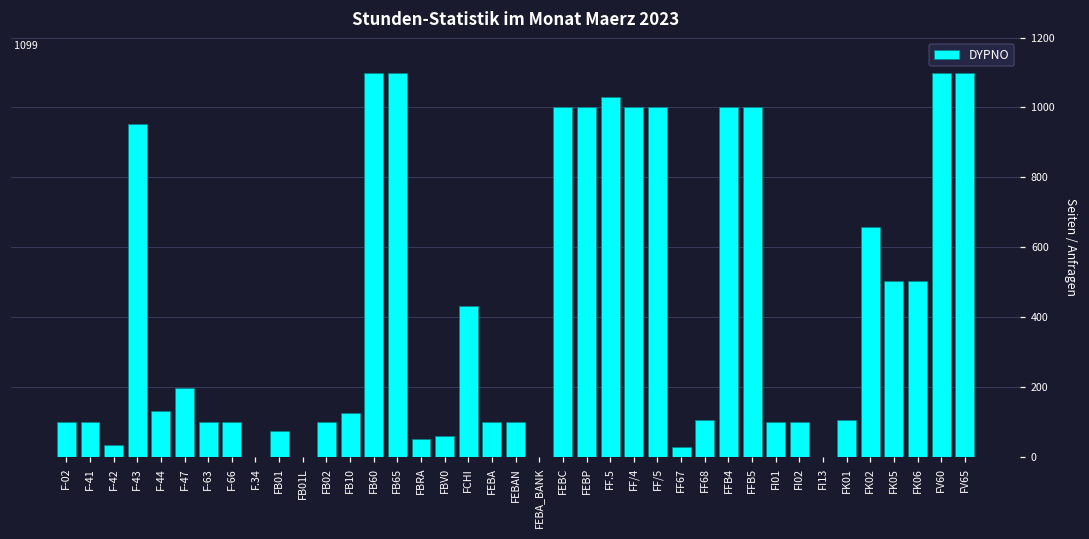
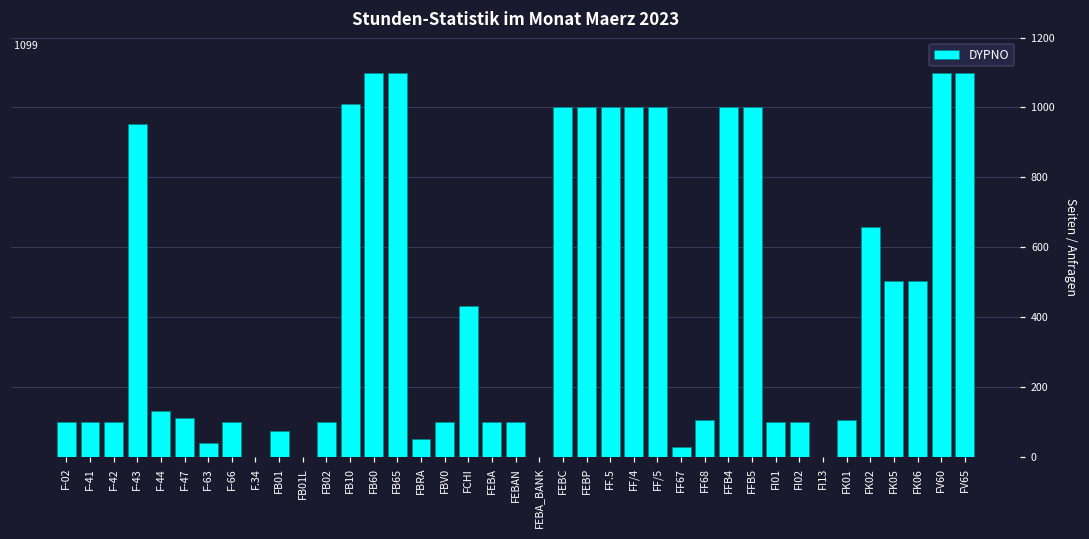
F-42: 40 -> 100
F-47: 200 -> 110
F-63: 100 -> 40
FB10: 130 -> 1010
FBV0: 60 -> 100
FF.5: 1030 -> 1000
